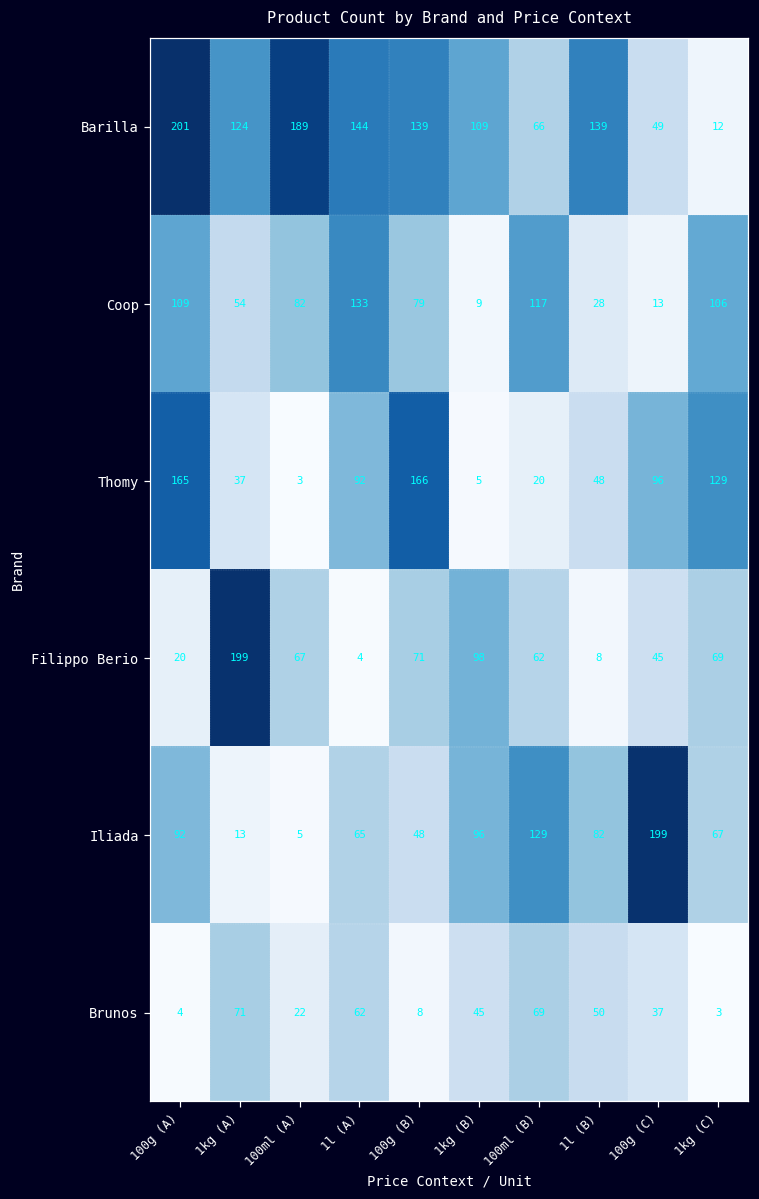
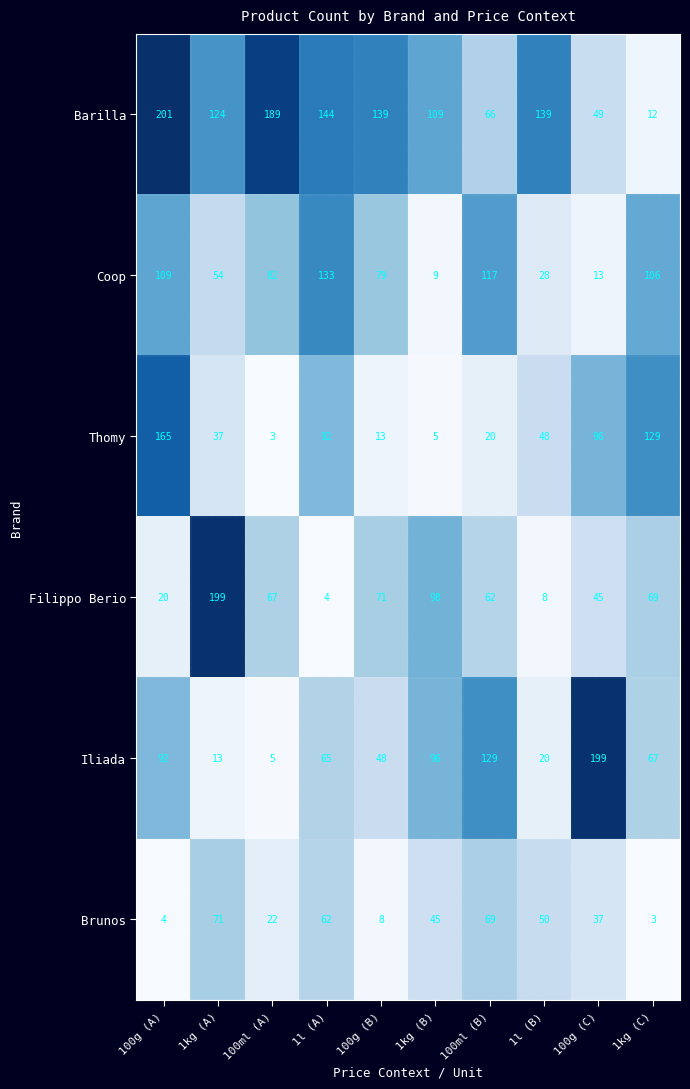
Thomy, 100g (B): 166 -> 13
Iliada, 1l (B): 82 -> 20
